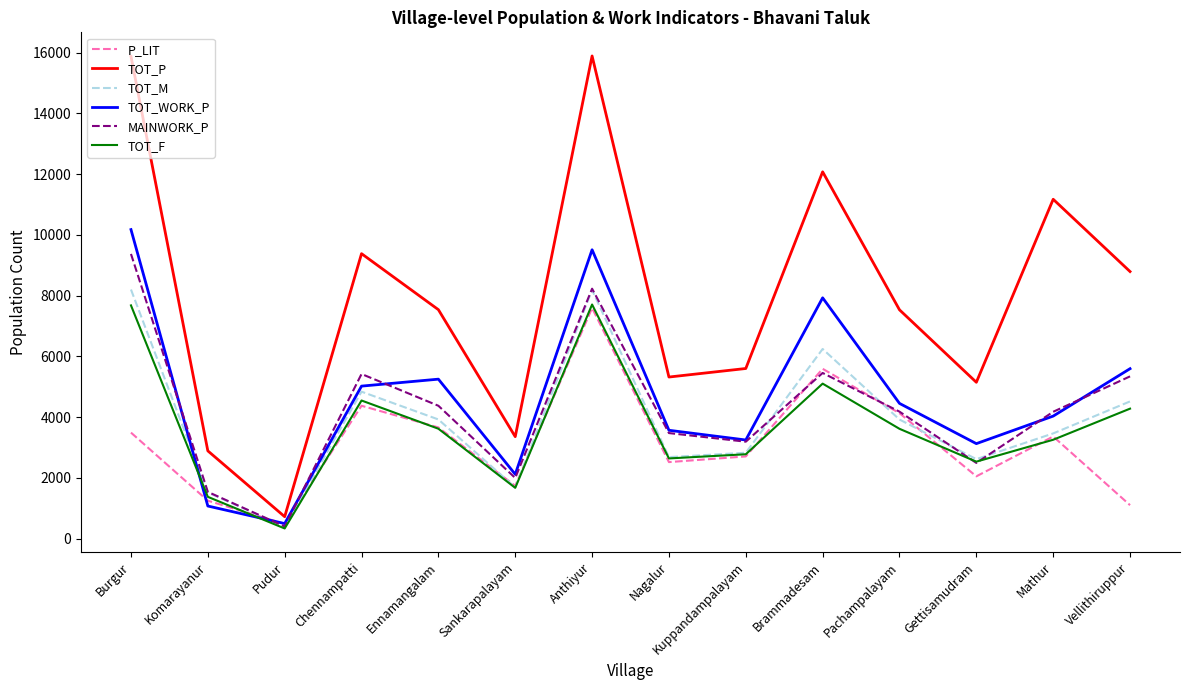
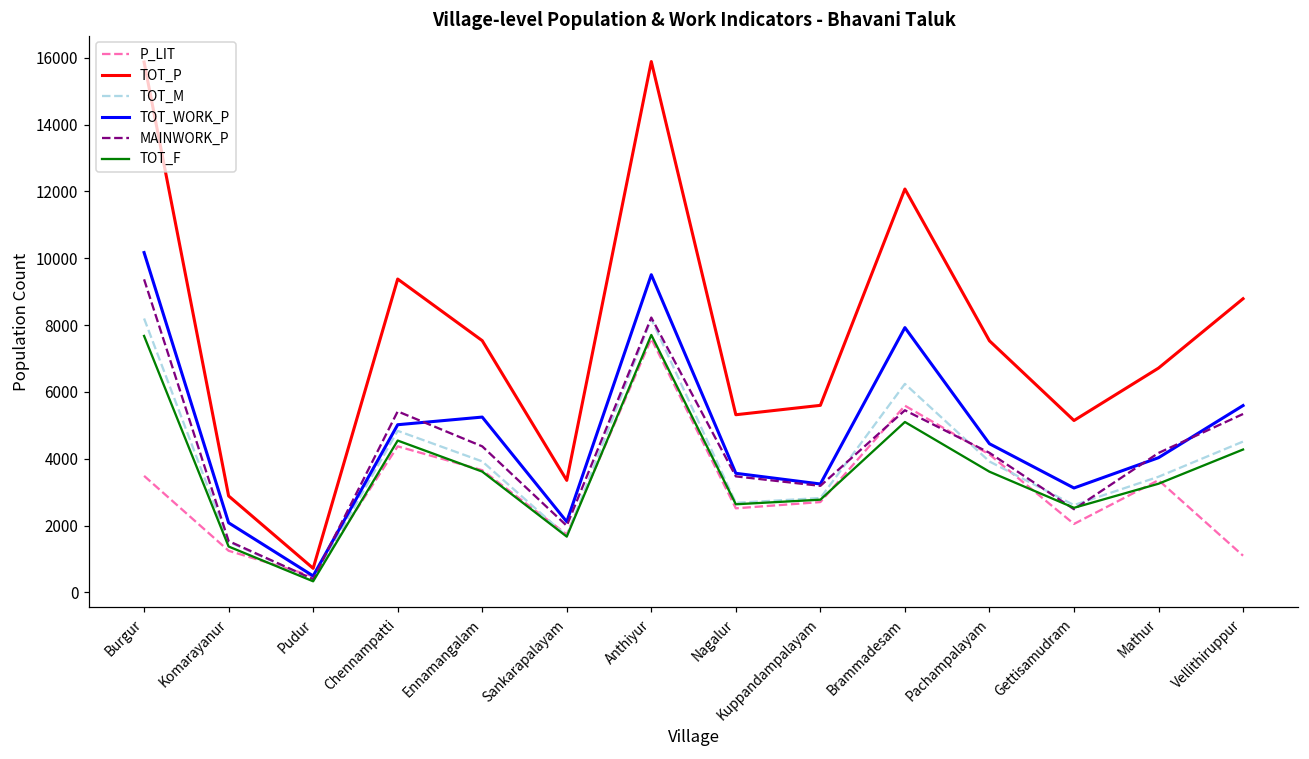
TOT_WORK_P, Komarayanur: 1100 -> 2100
TOT_P, Mathur: 11200 -> 6700
